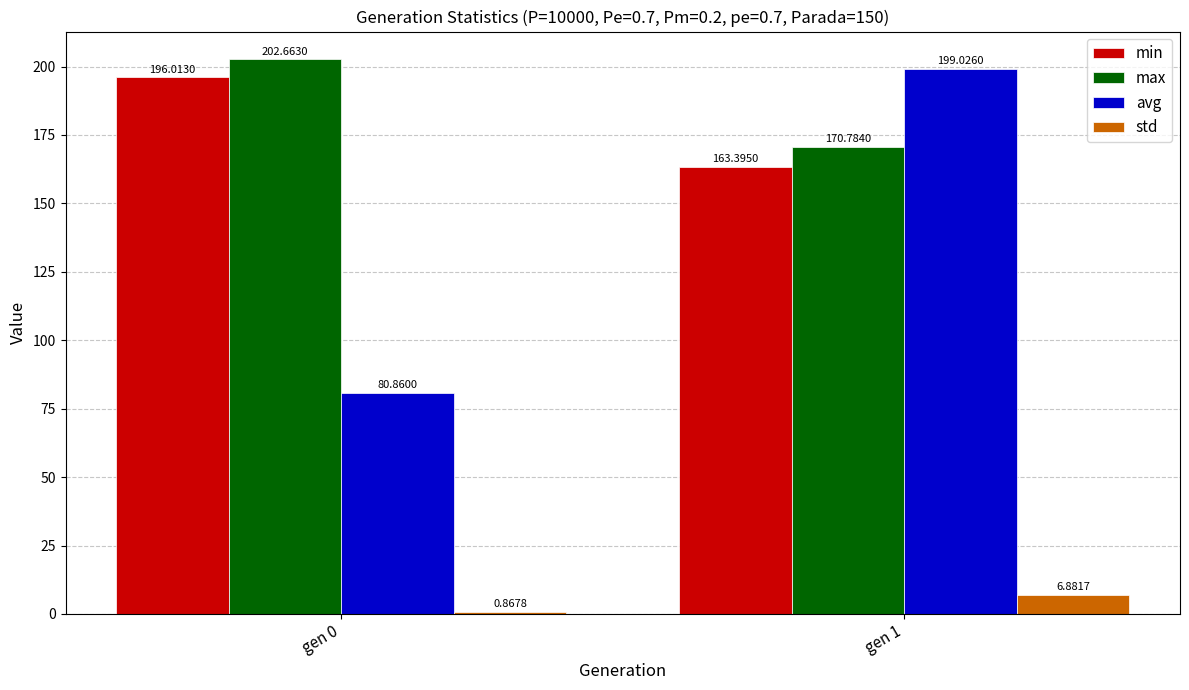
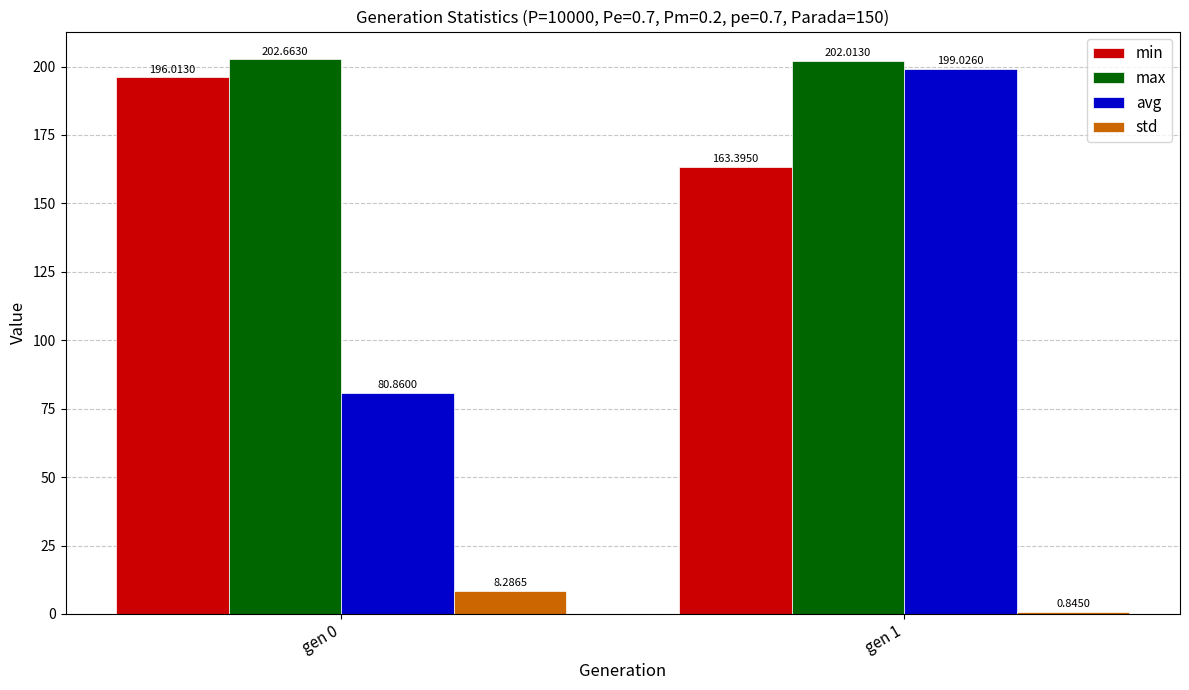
std, gen 0: 0.8678 -> 8.2865
max, gen 1: 170.7840 -> 202.0130
std, gen 1: 6.8817 -> 0.8450
